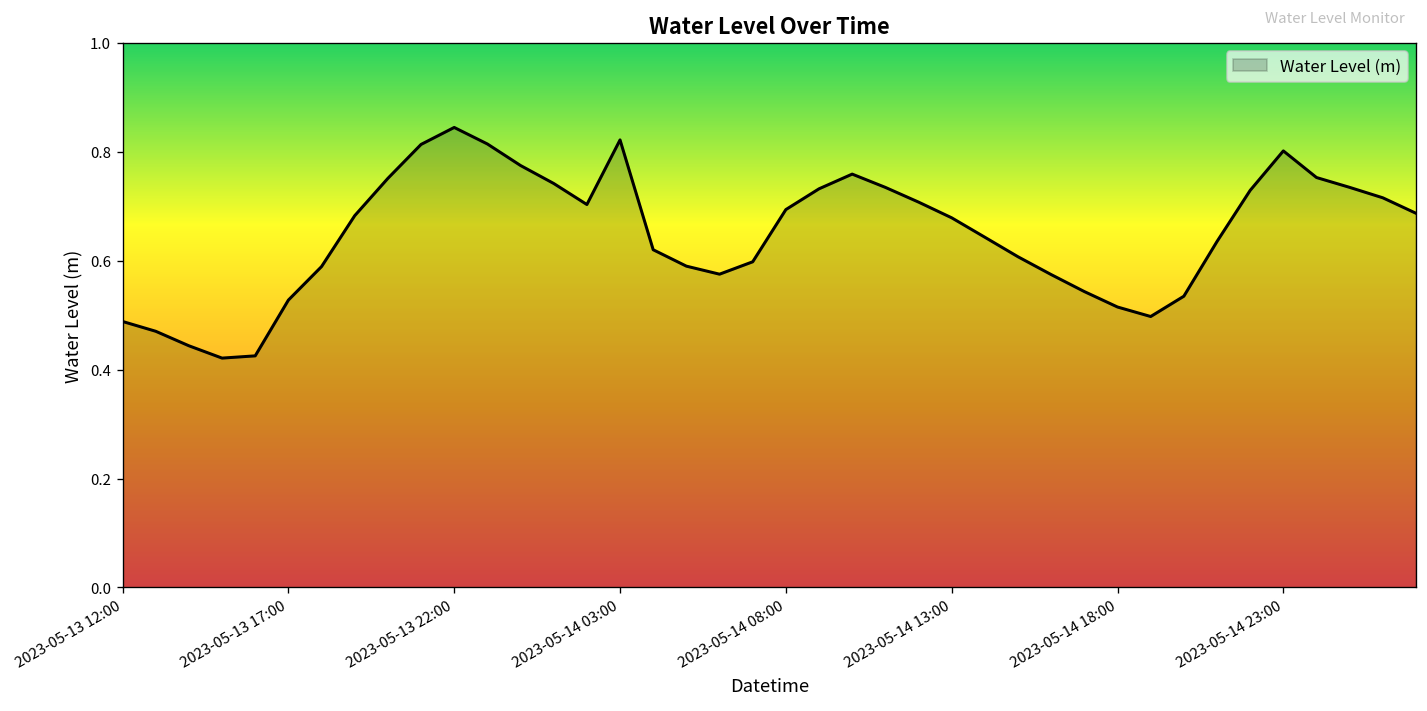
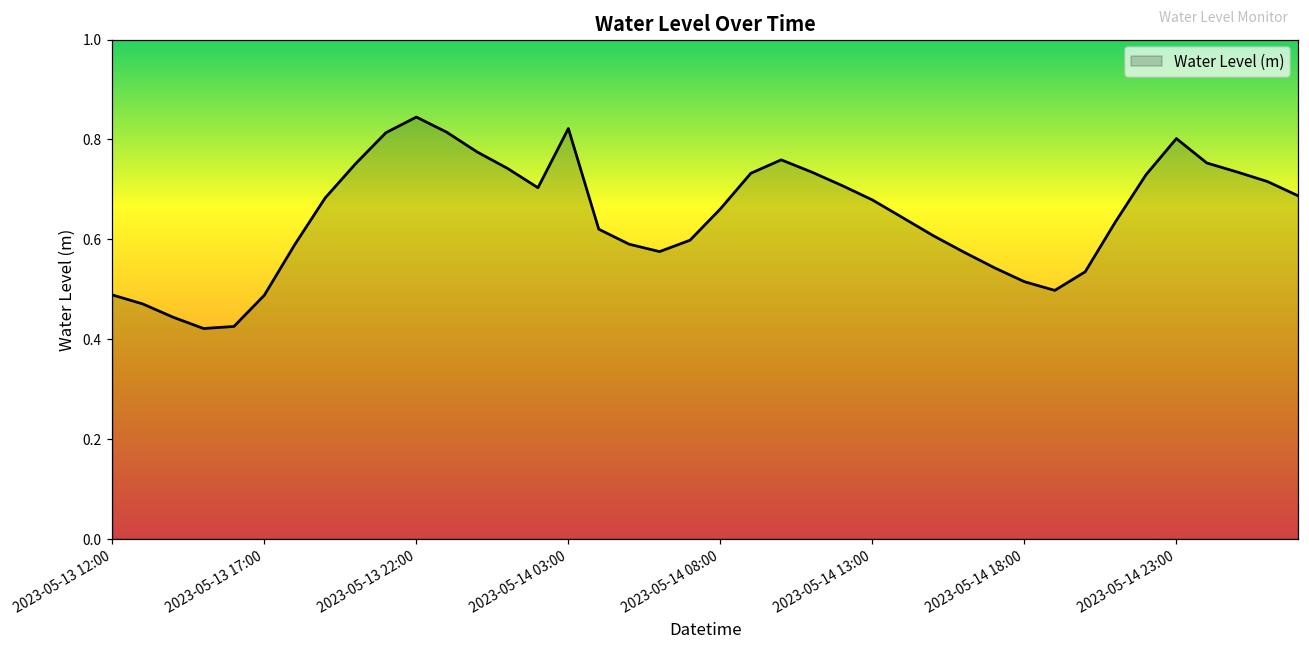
2023-05-13 17:00: 0.53 -> 0.49
2023-05-14 08:00: 0.69 -> 0.66
